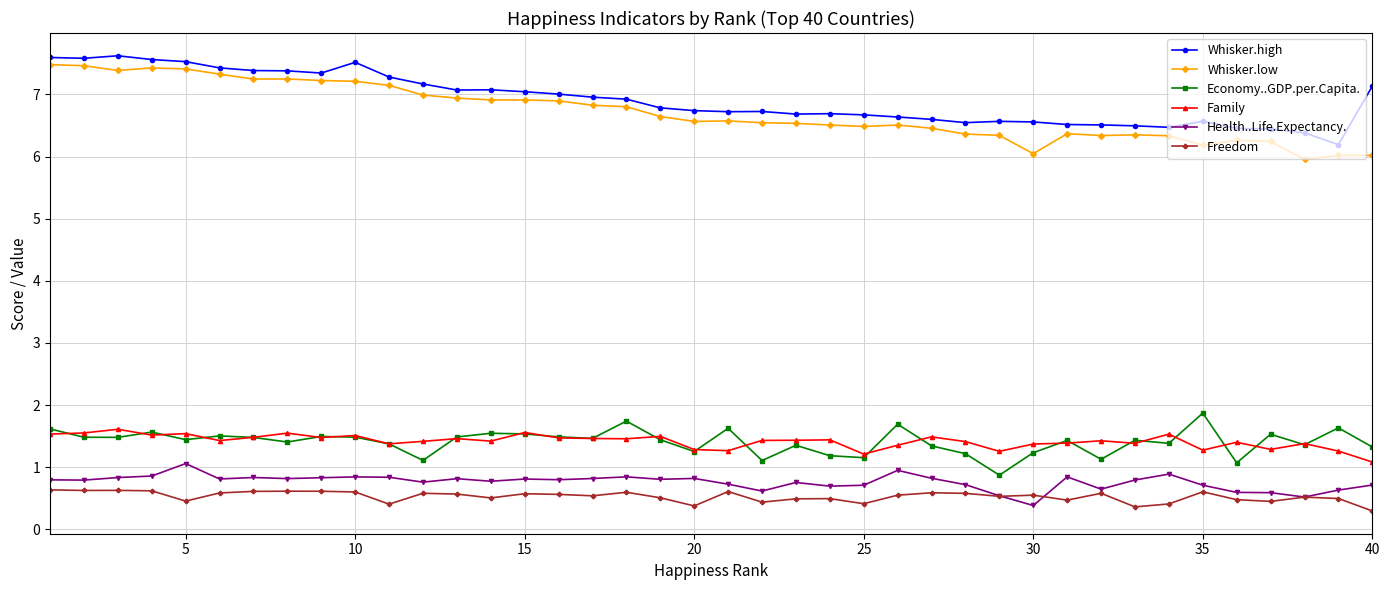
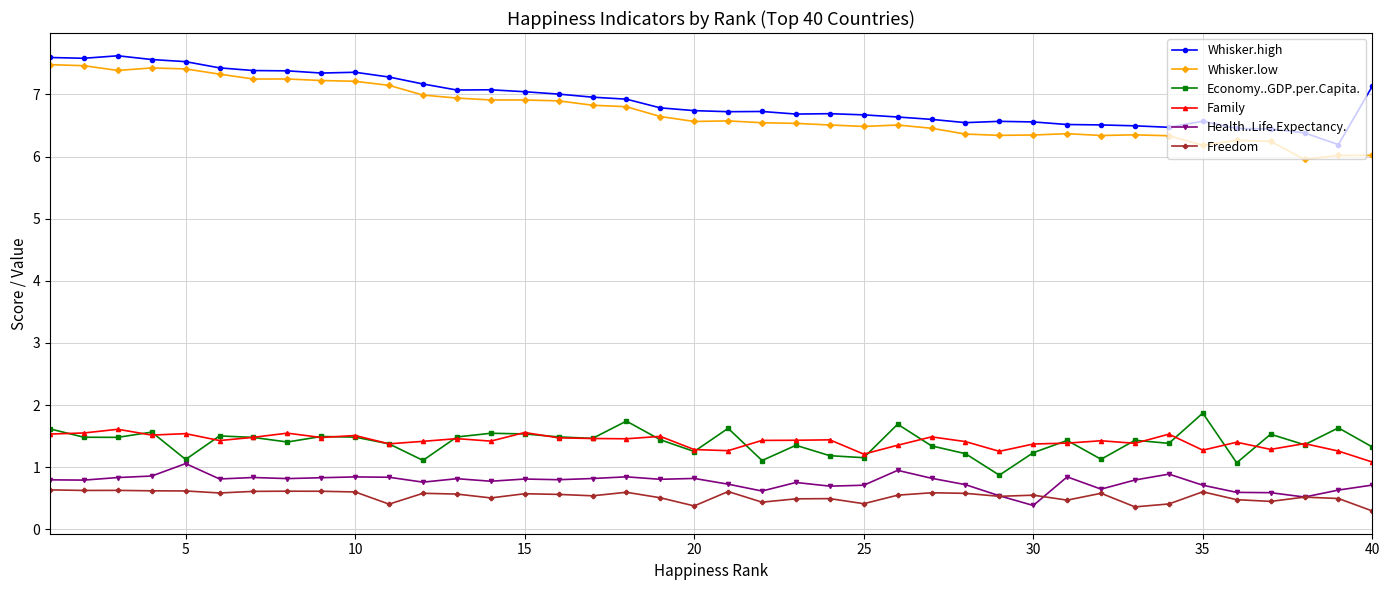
Economy..GDP.per.Capita., 5: 1.4 -> 1.1
Freedom, 5: 0.5 -> 0.6
Whisker.high, 10: 7.5 -> 7.4
Whisker.low, 30: 6.0 -> 6.3
